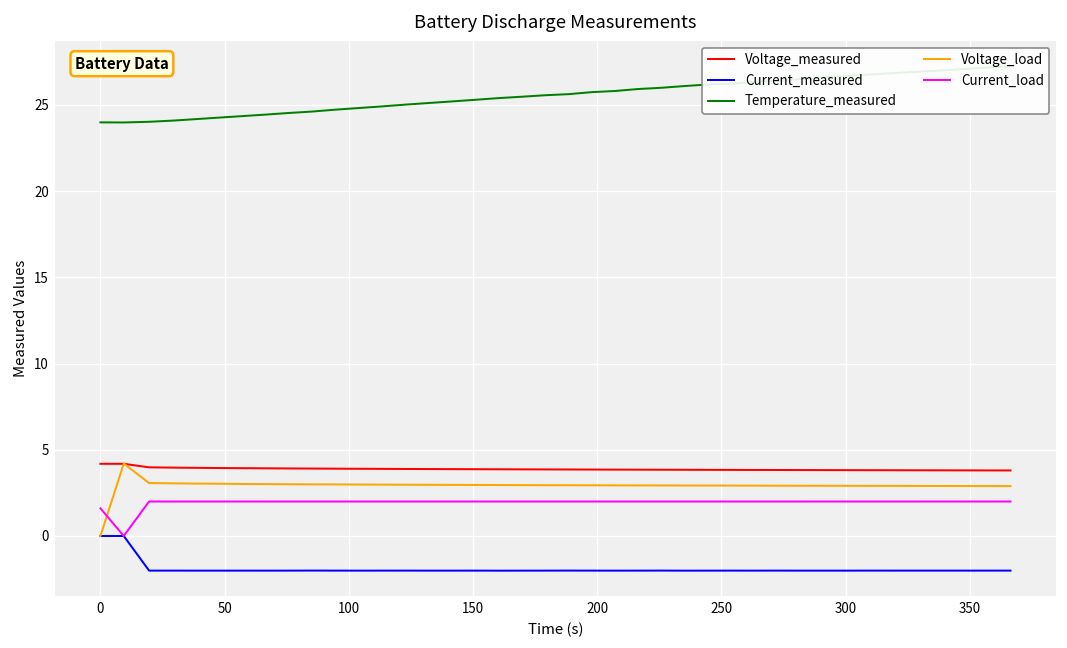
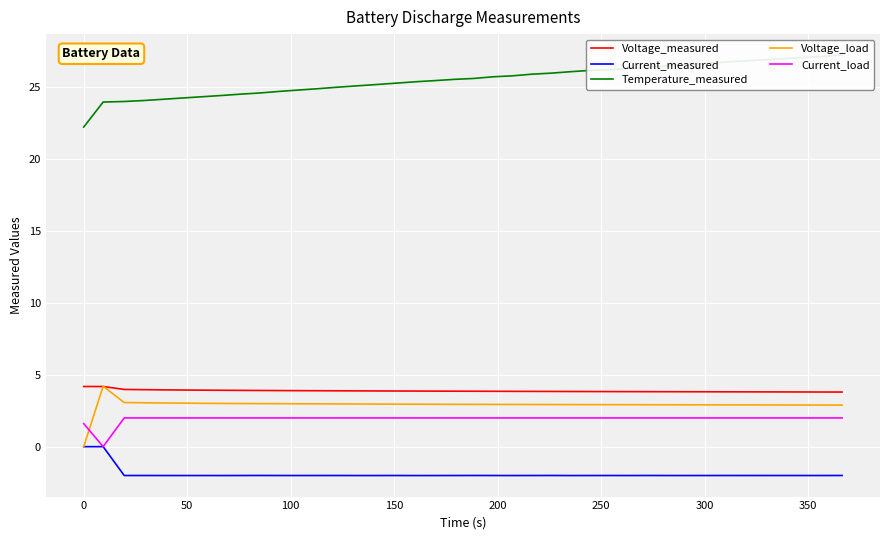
Temperature_measured, 0: 24.0 -> 22.2
